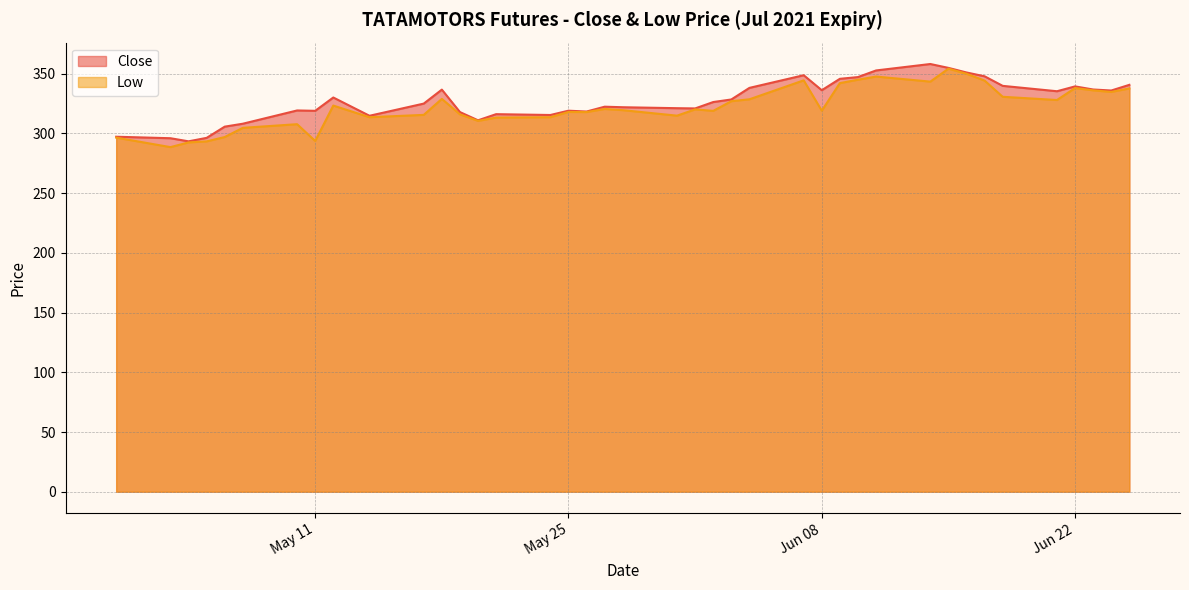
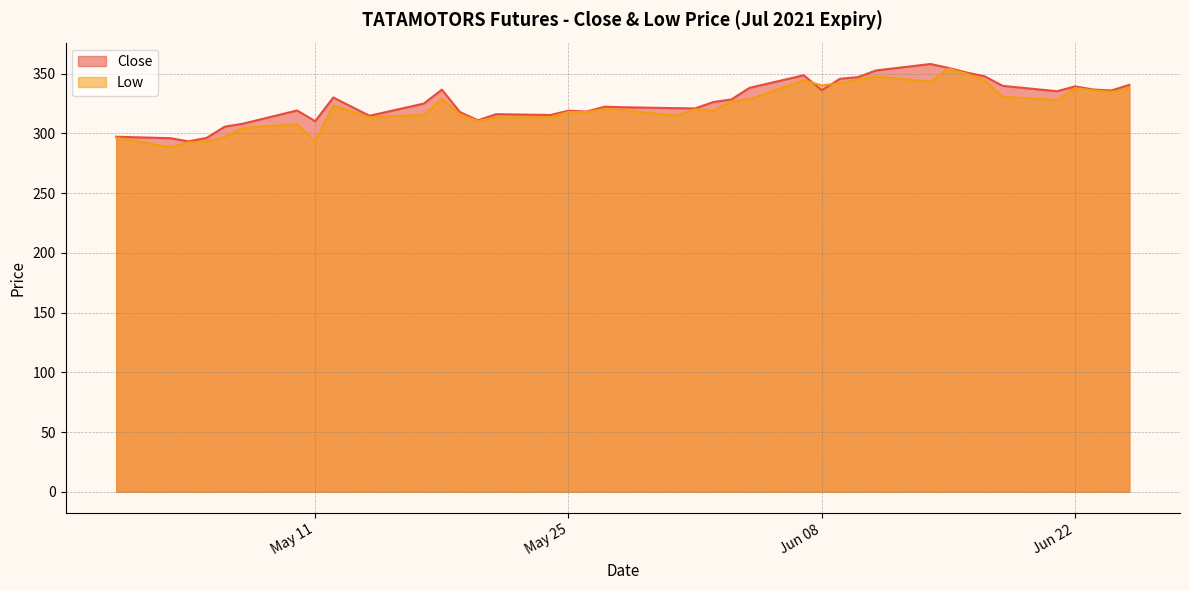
Close, May 11: 319 -> 310
Low, Jun 08: 319 -> 340
